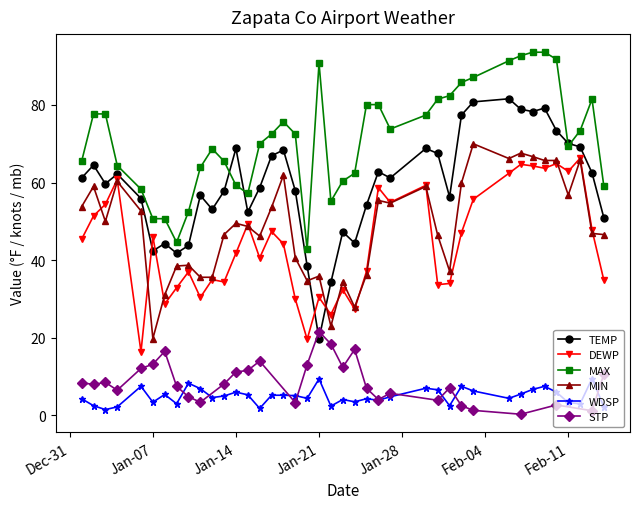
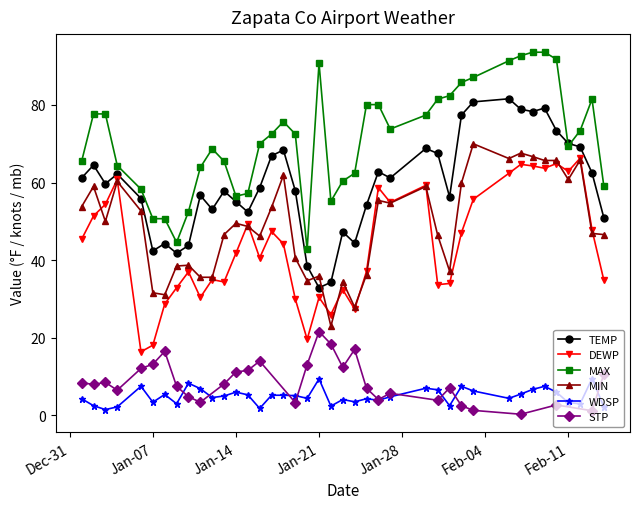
DEWP, Jan-07: 46 -> 18
MIN, Jan-07: 20 -> 32
TEMP, Jan-14: 69 -> 55
MAX, Jan-14: 59 -> 57
TEMP, Jan-21: 20 -> 33
MIN, Feb-11: 57 -> 61
